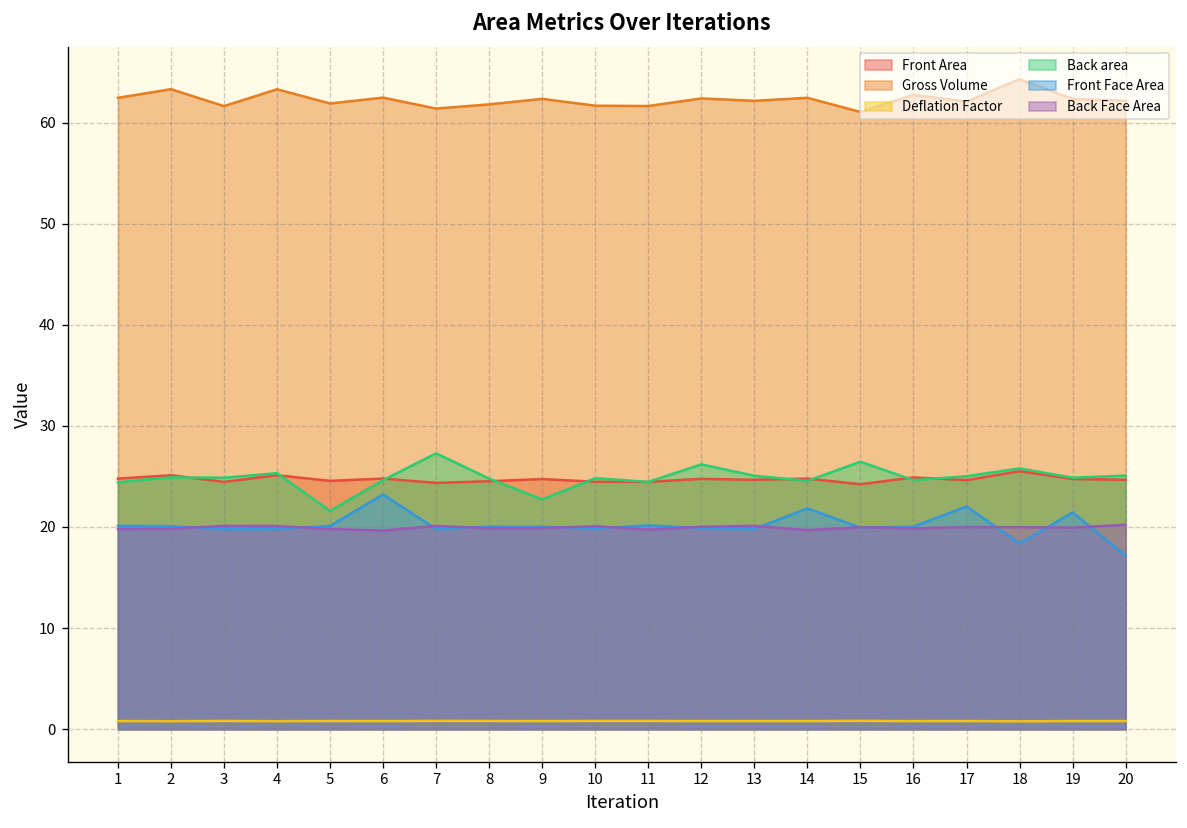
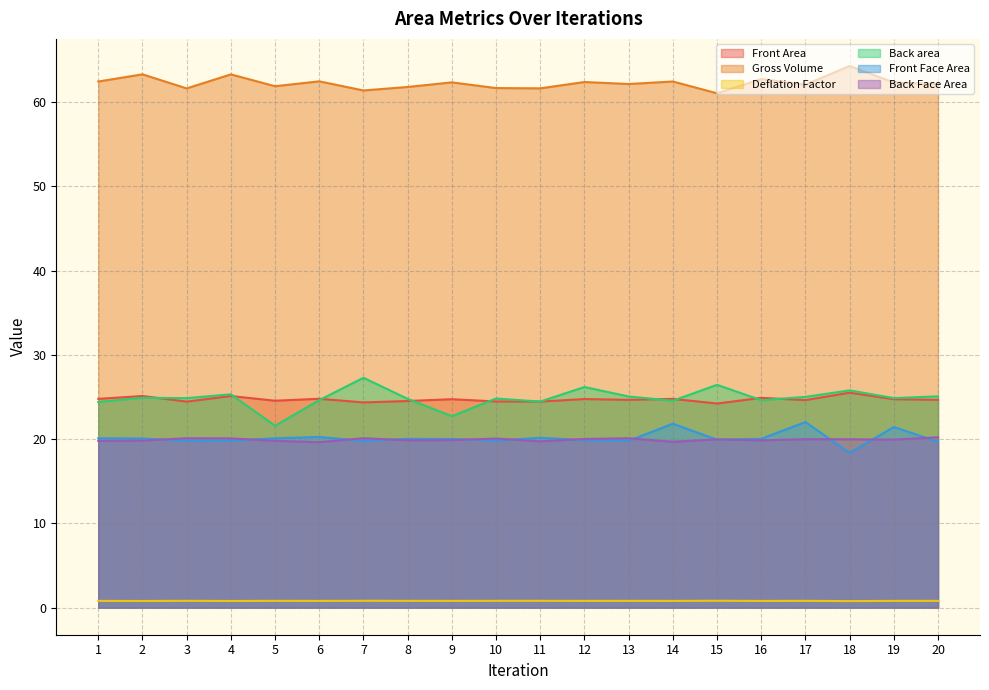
Front Face Area, 6: 23 -> 20
Front Face Area, 20: 17 -> 20
